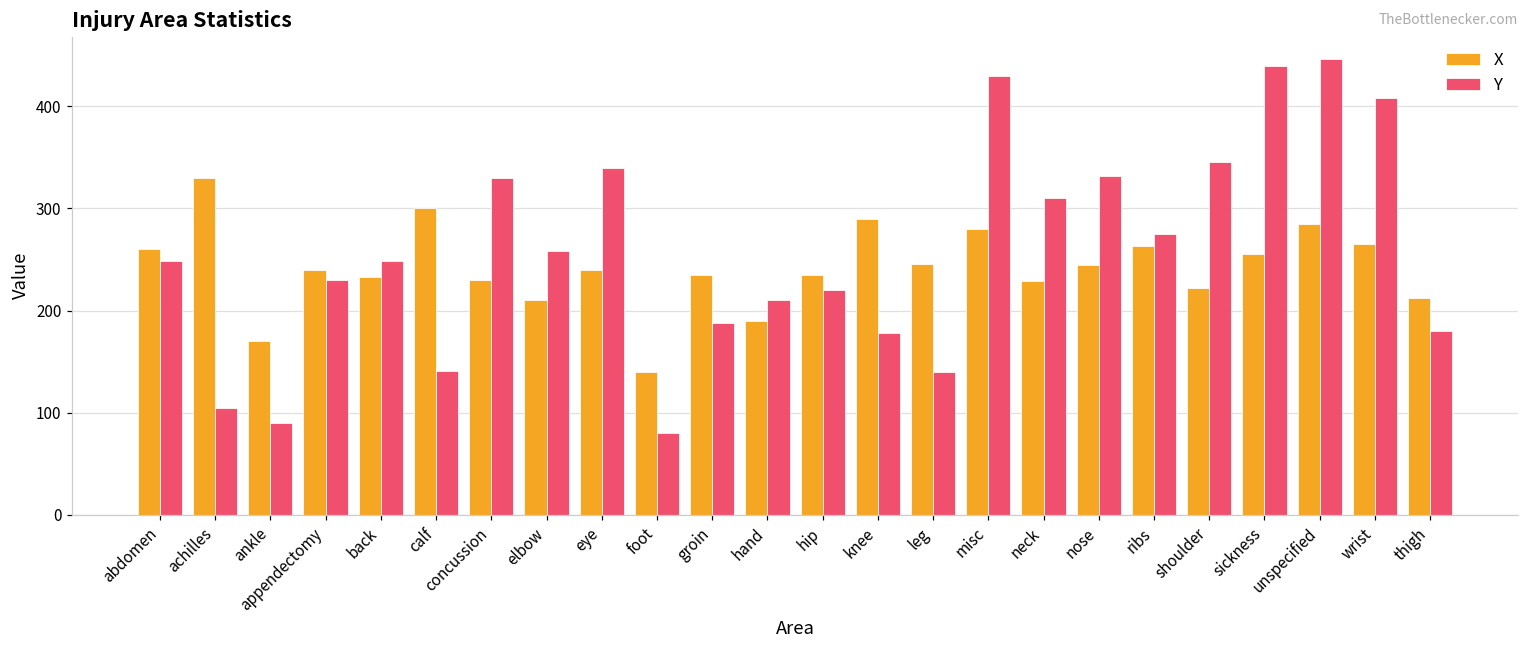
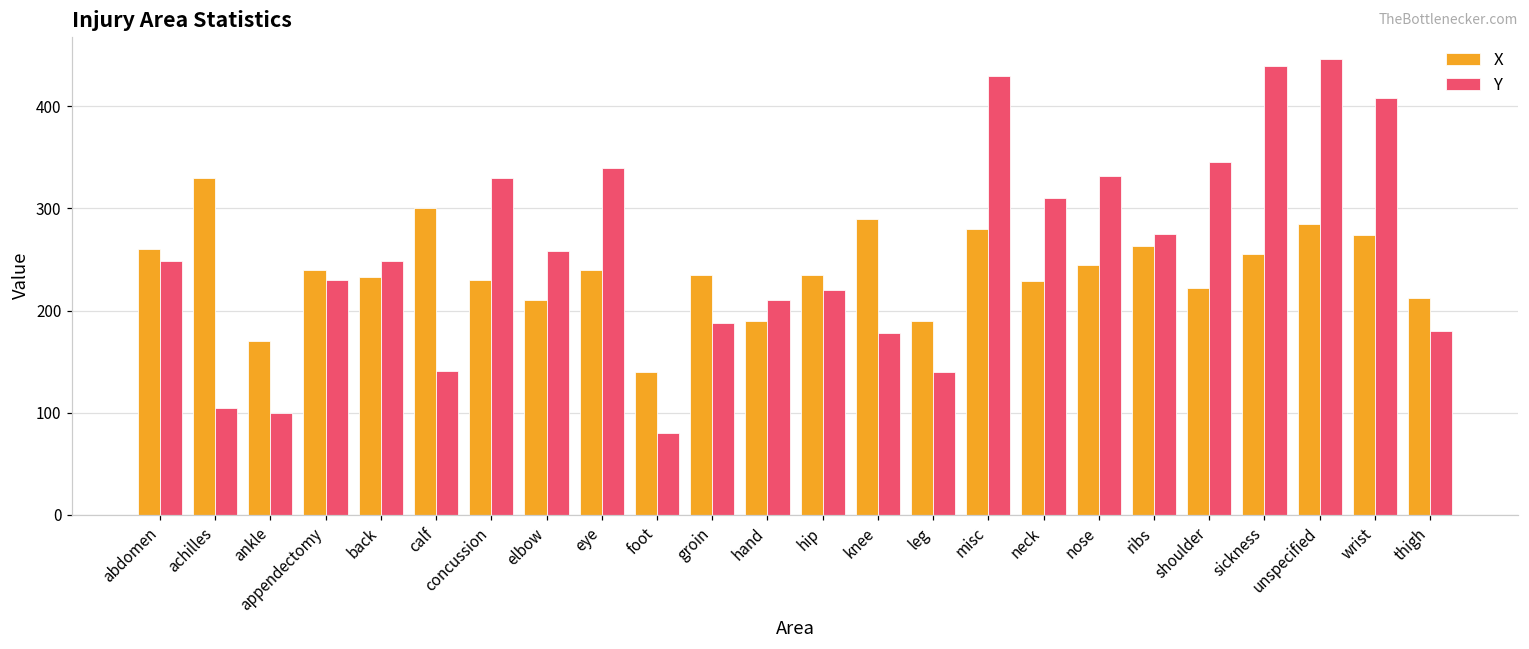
Y, ankle: 90 -> 100
X, leg: 250 -> 190
X, wrist: 265 -> 274
